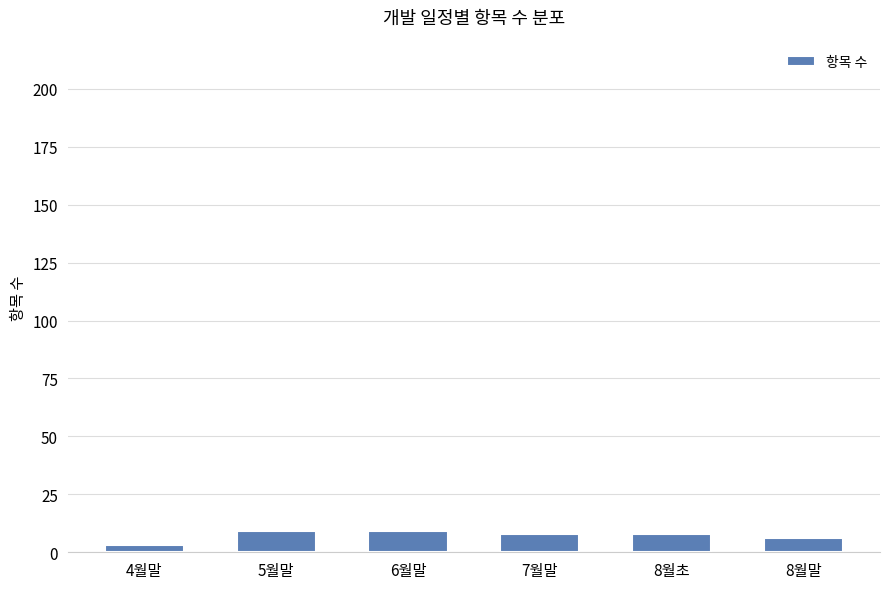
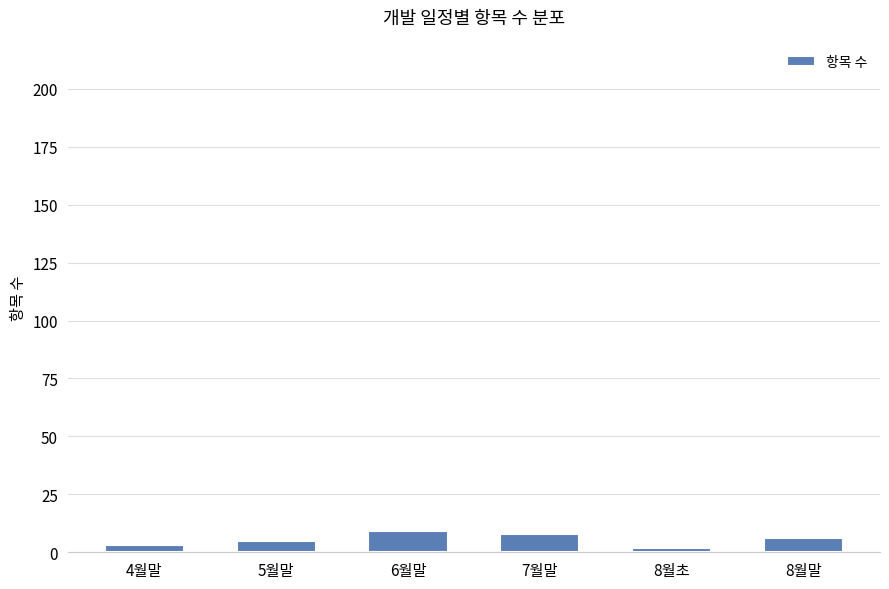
5월말: 9 -> 5
8월초: 8 -> 2
